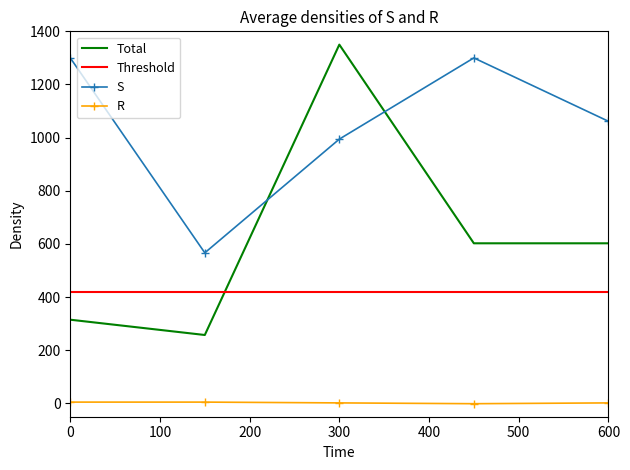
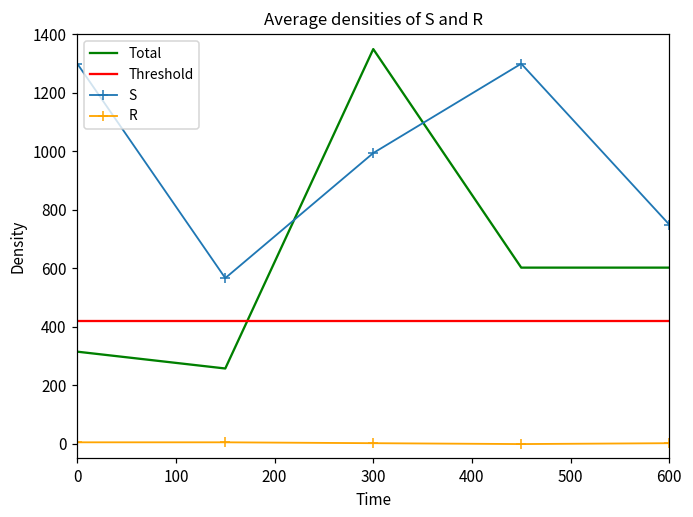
S, 600: 1060 -> 750
